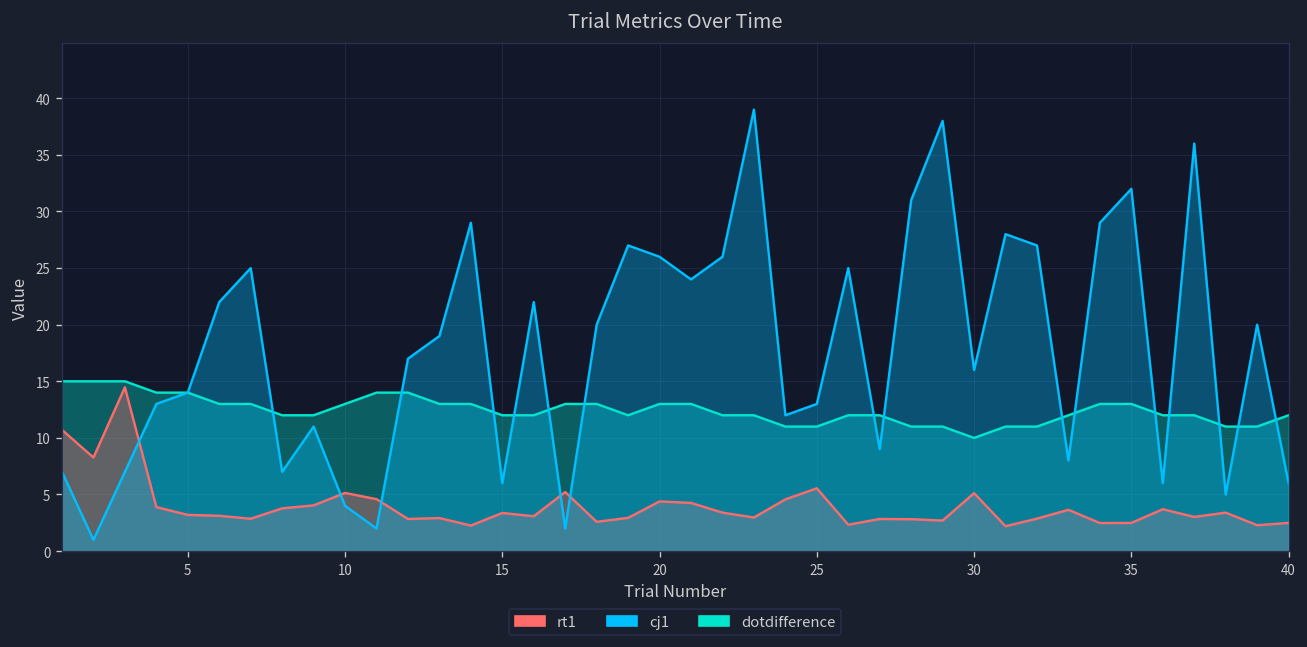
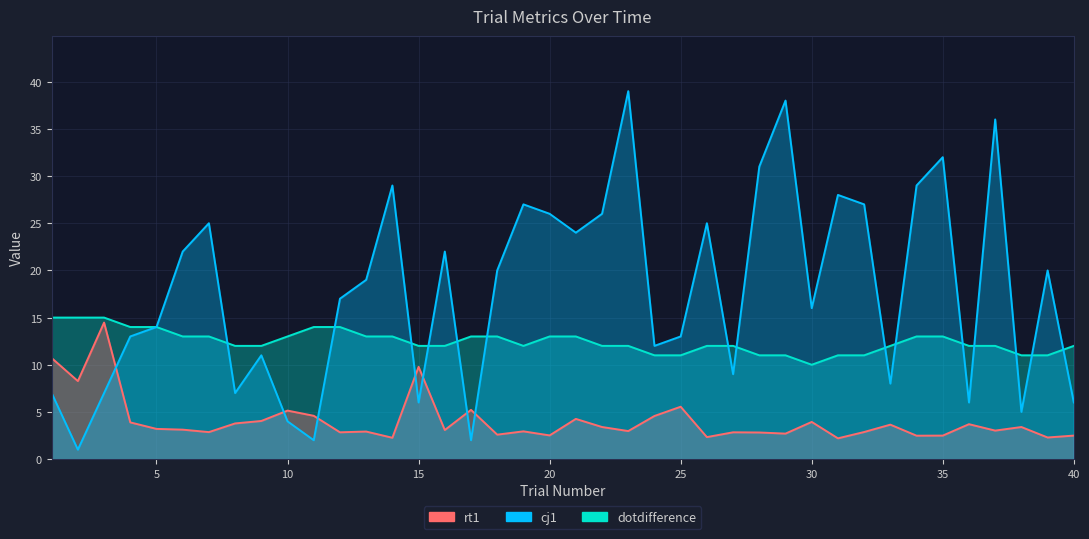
rt1, 15: 3 -> 10
rt1, 20: 4 -> 3
rt1, 30: 5 -> 4
